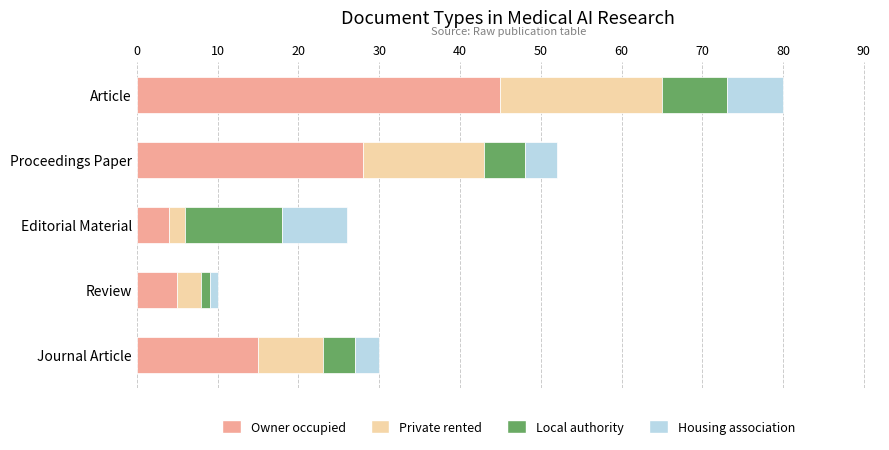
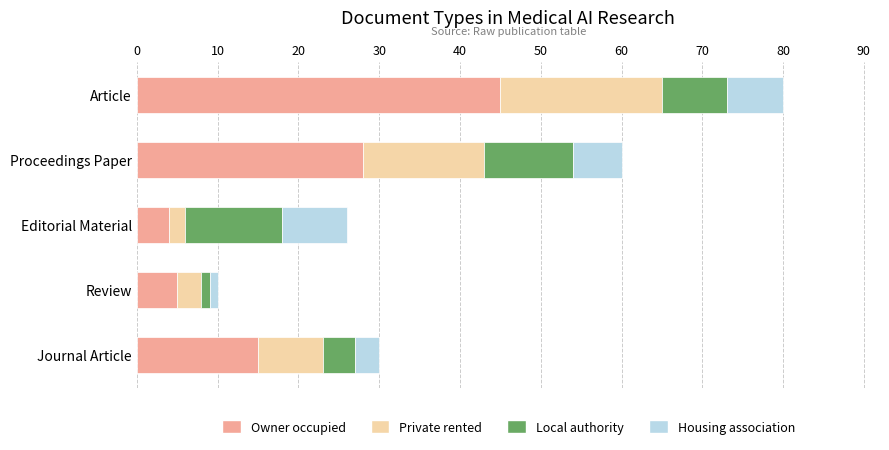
Local authority, Proceedings Paper: 5 -> 11
Housing association, Proceedings Paper: 4 -> 6
